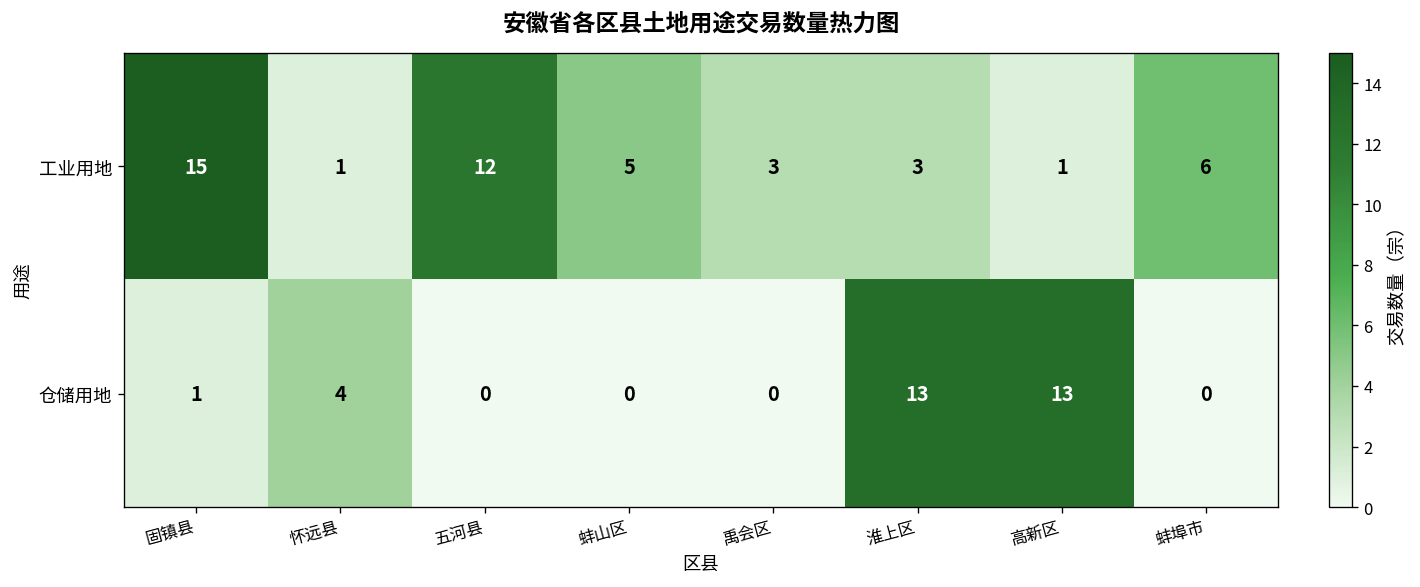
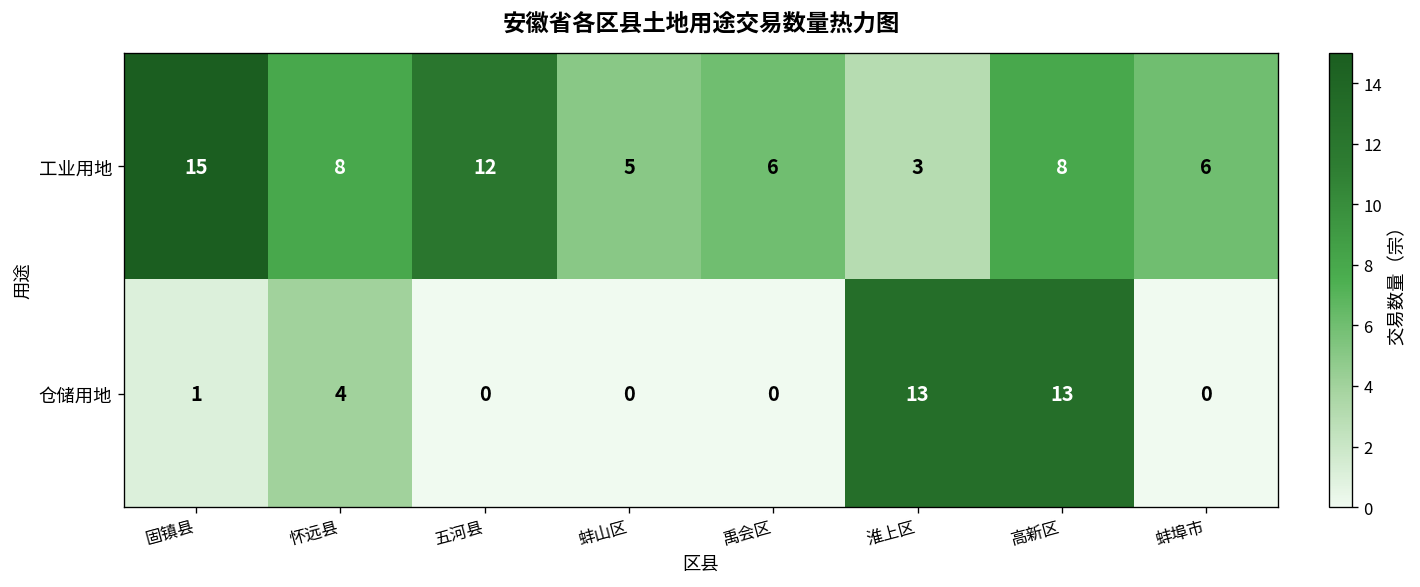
工业用地, 怀远县: 1 -> 8
工业用地, 禹会区: 3 -> 6
工业用地, 高新区: 1 -> 8
